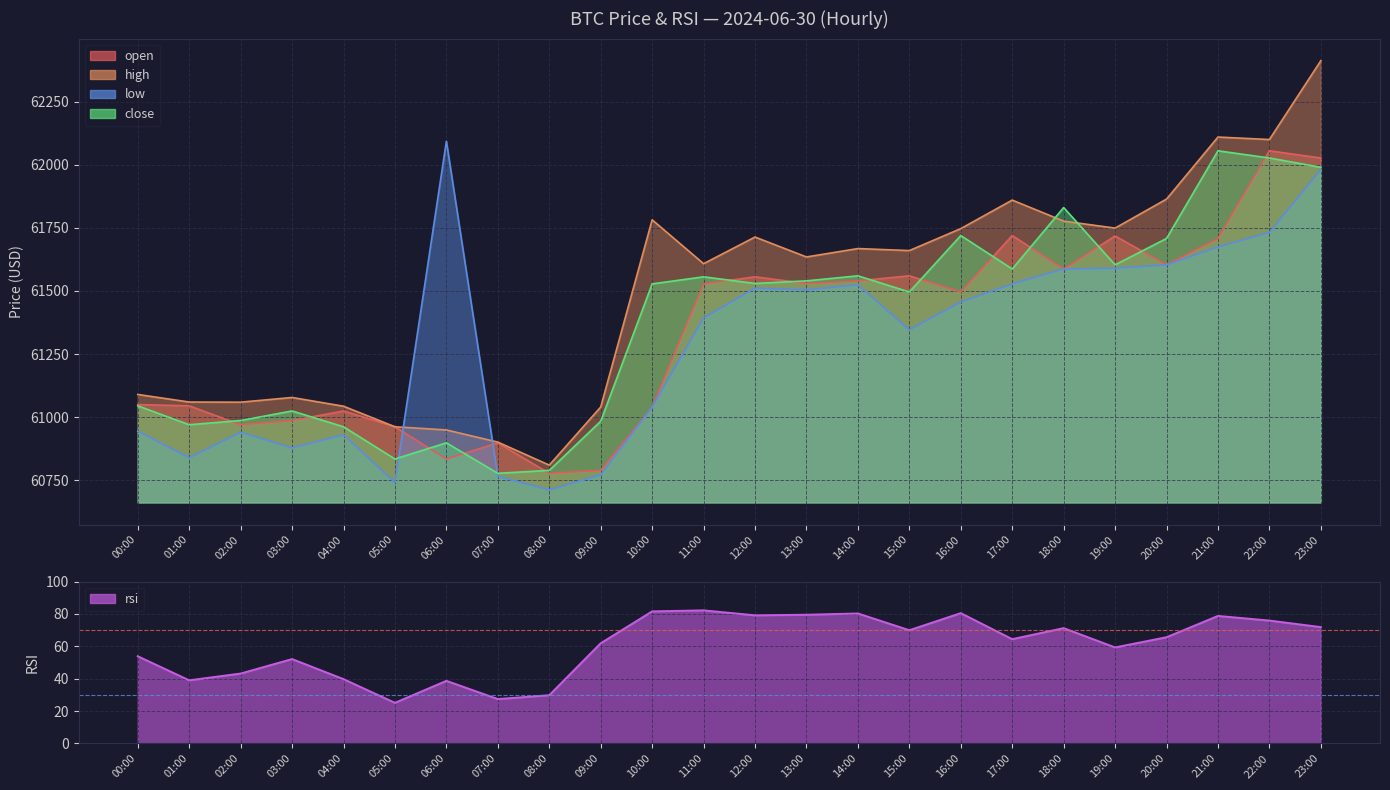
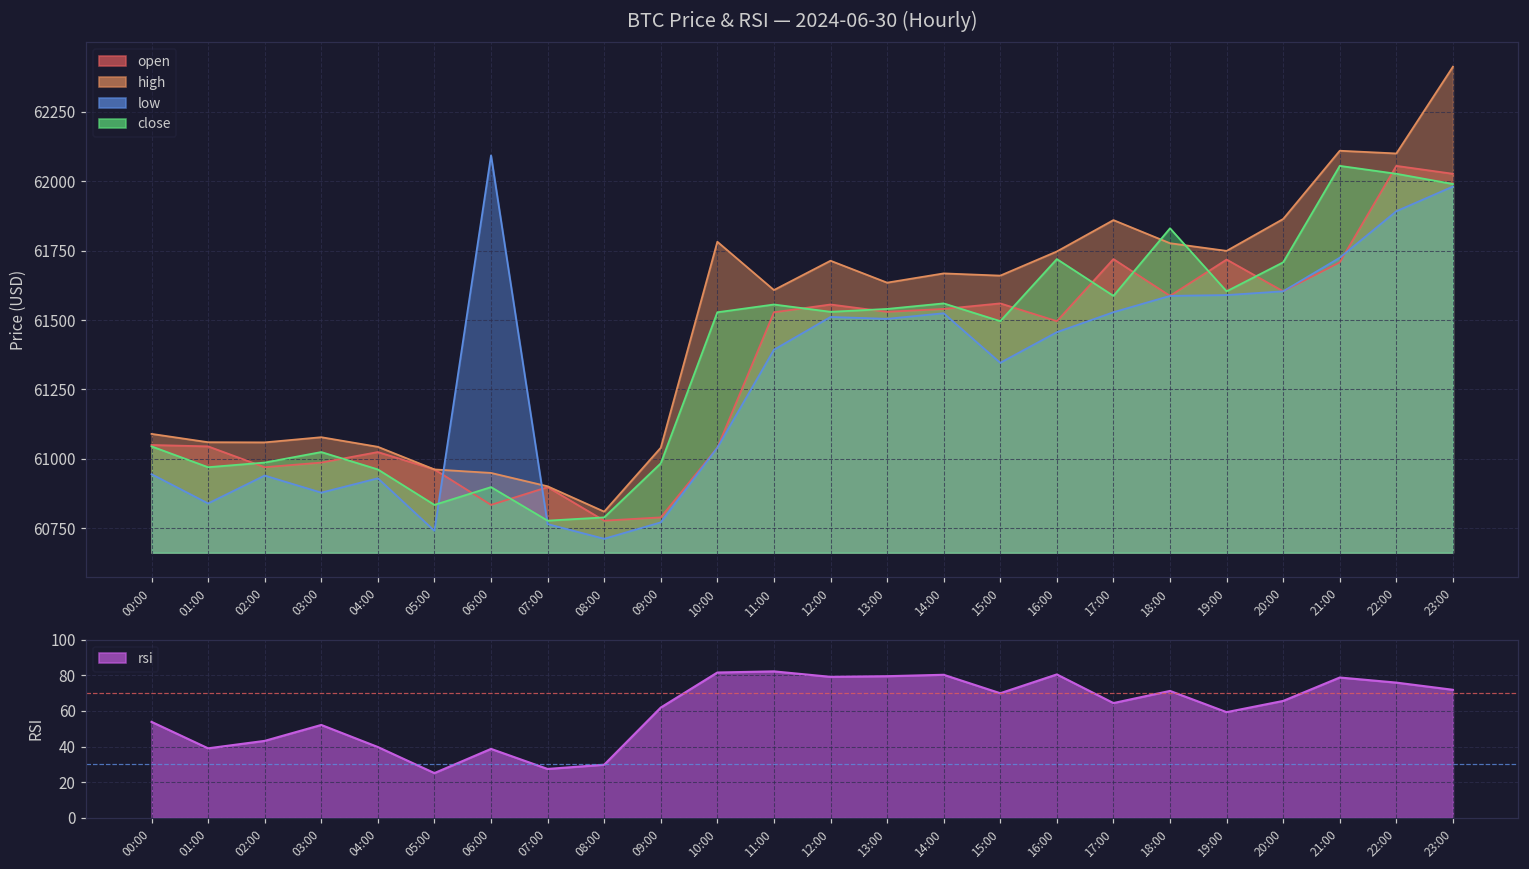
BTC Price & RSI — 2024-06-30 (Hourly), low, 21:00: 61670 -> 61720
BTC Price & RSI — 2024-06-30 (Hourly), low, 22:00: 61730 -> 61890
